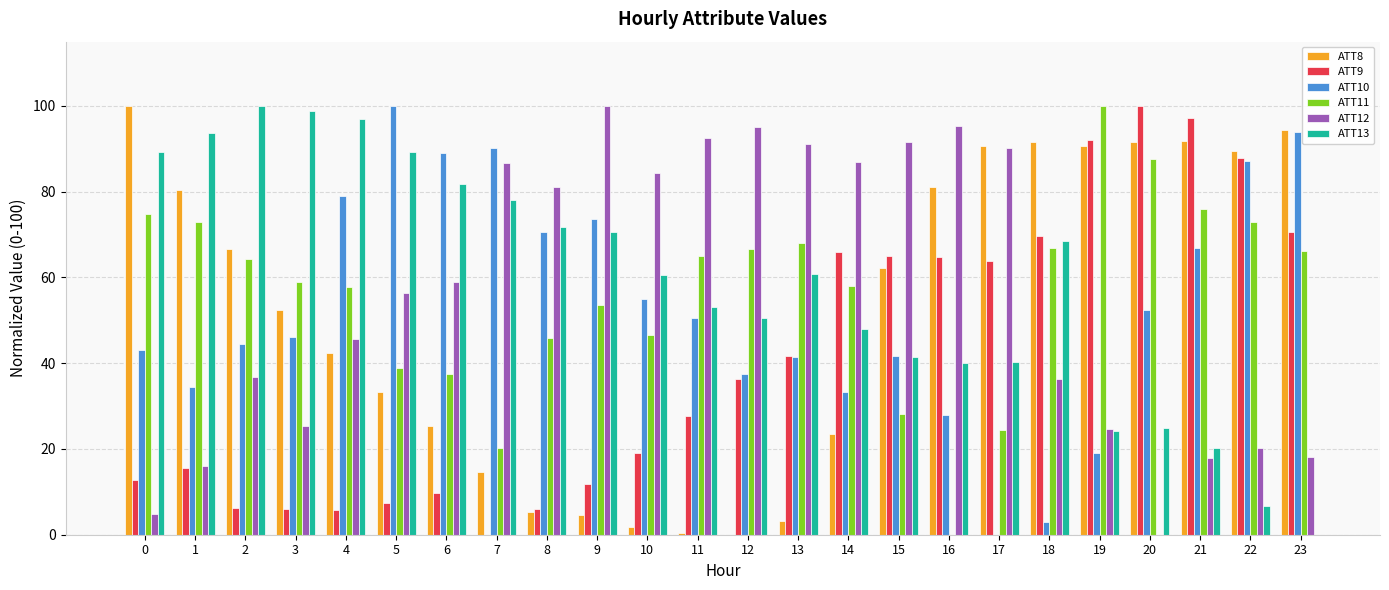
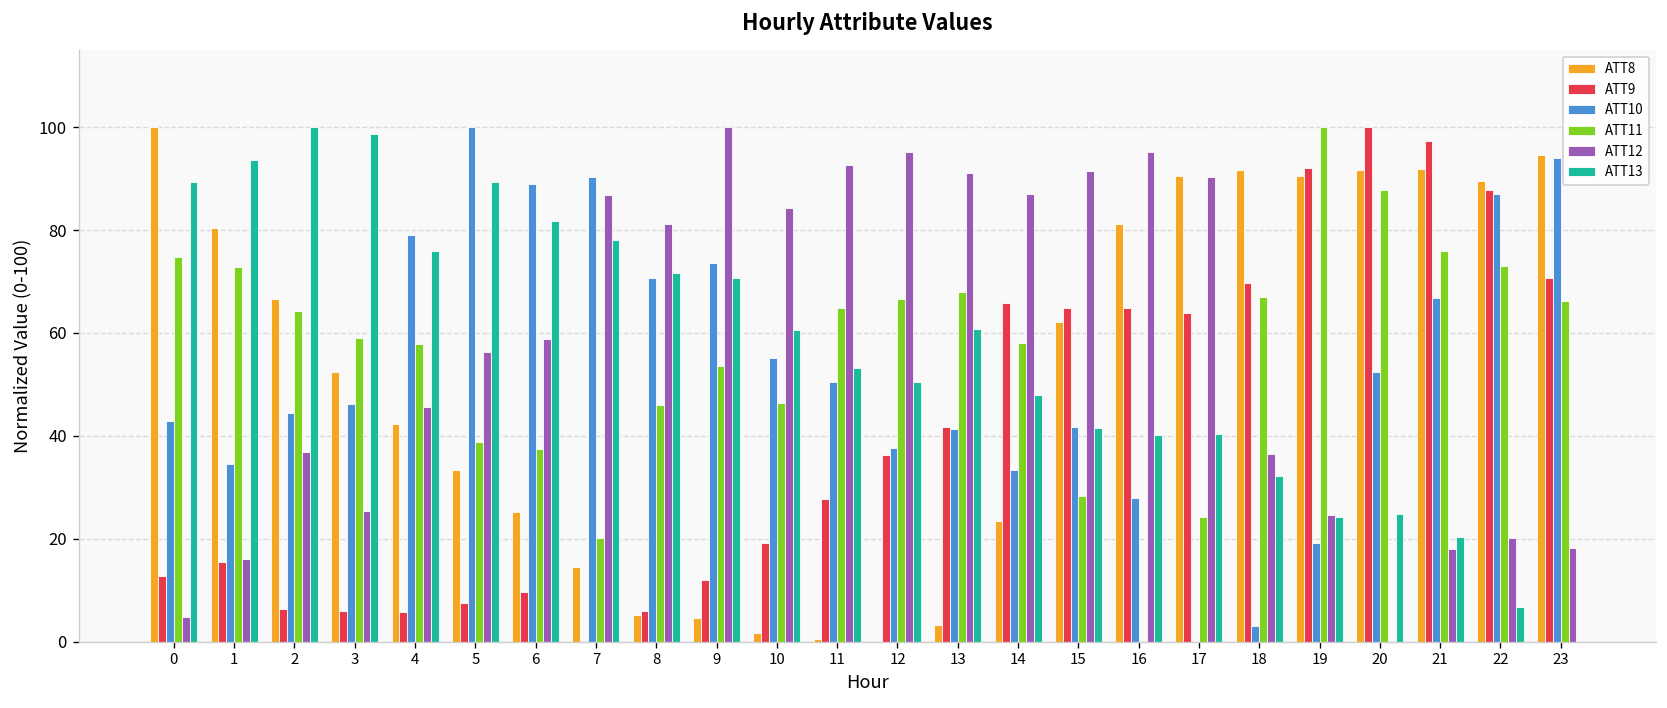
ATT13, 4: 97 -> 76
ATT13, 18: 68 -> 32
